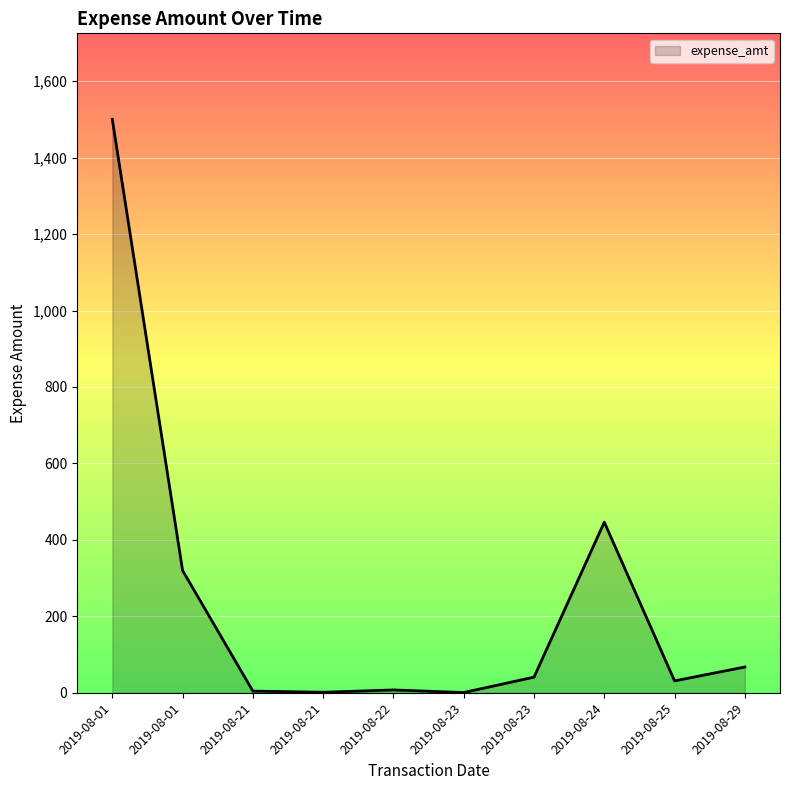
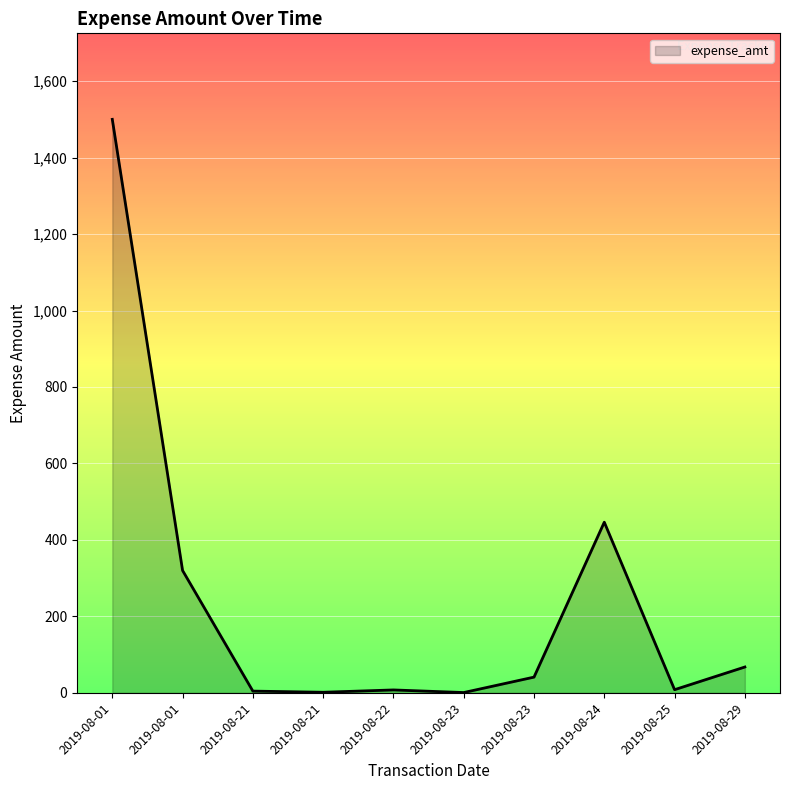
2019-08-25: 30 -> 10
